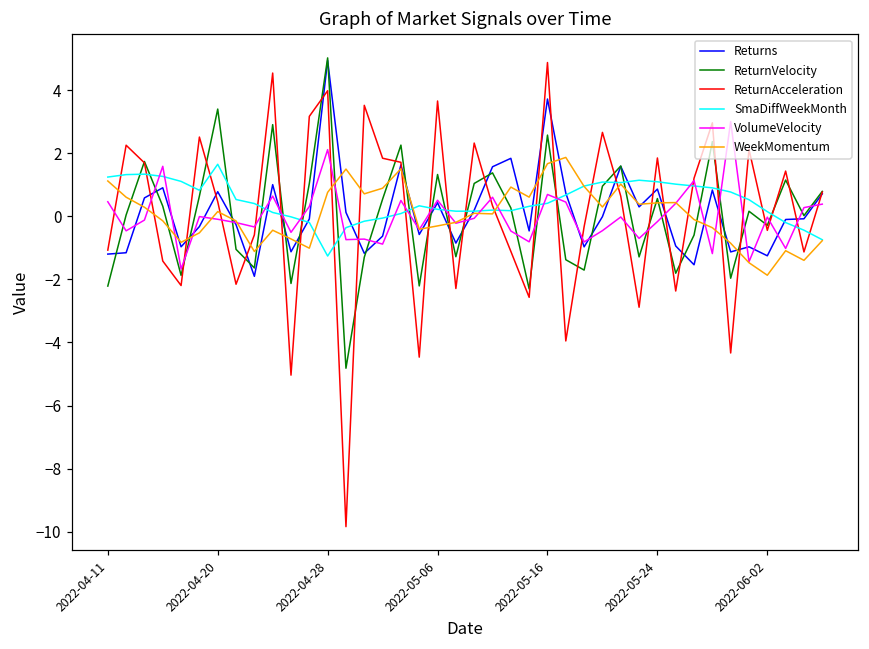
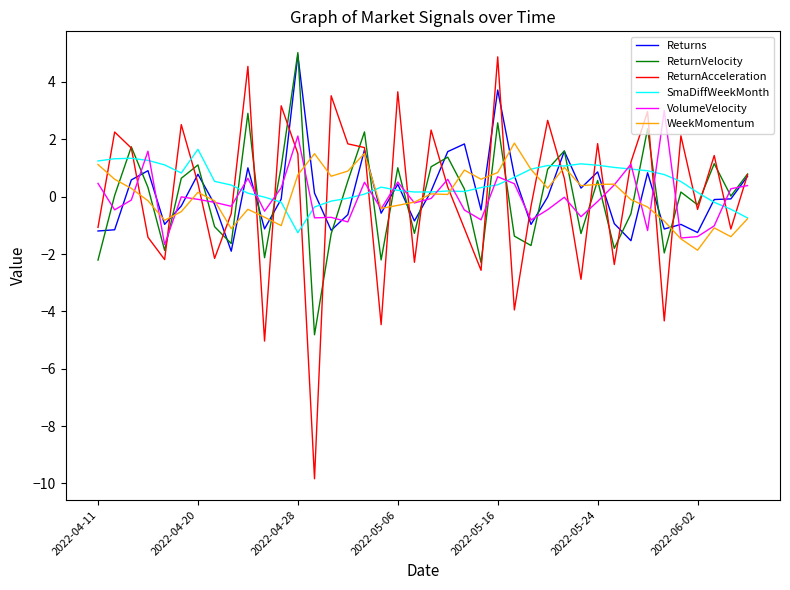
ReturnVelocity, 2022-04-20: 3.4 -> 1.1
ReturnAcceleration, 2022-04-28: 4.0 -> 1.5
ReturnVelocity, 2022-05-06: 1.3 -> 1.0
WeekMomentum, 2022-05-16: 1.7 -> 0.8
VolumeVelocity, 2022-06-02: 0.0 -> -1.4
